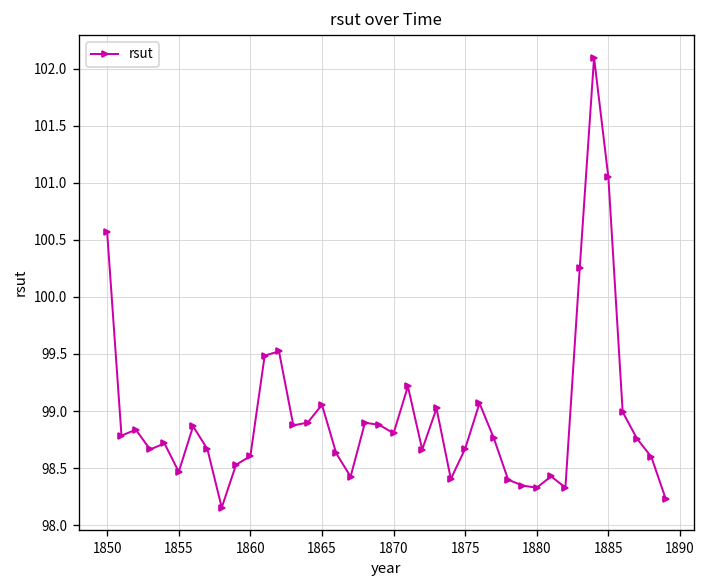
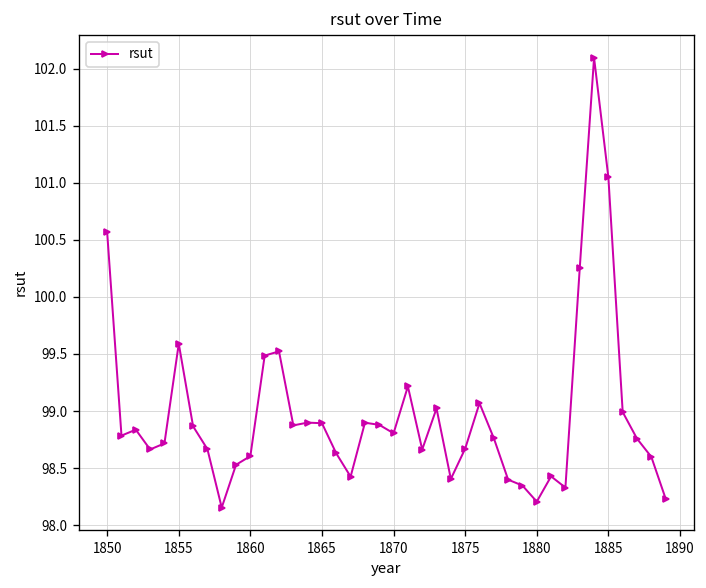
1855: 98.5 -> 99.6
1865: 99.1 -> 98.9
1880: 98.3 -> 98.2
